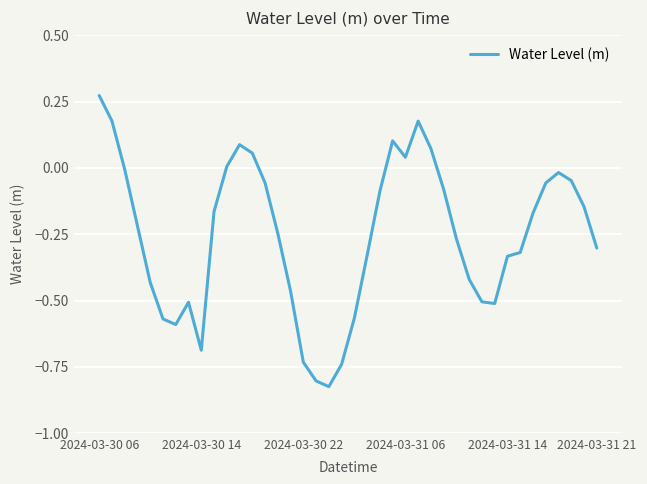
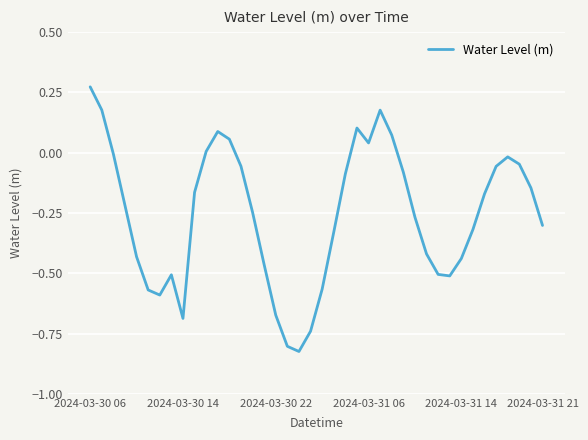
2024-03-30 22: -0.73 -> -0.67
2024-03-31 14: -0.33 -> -0.44
